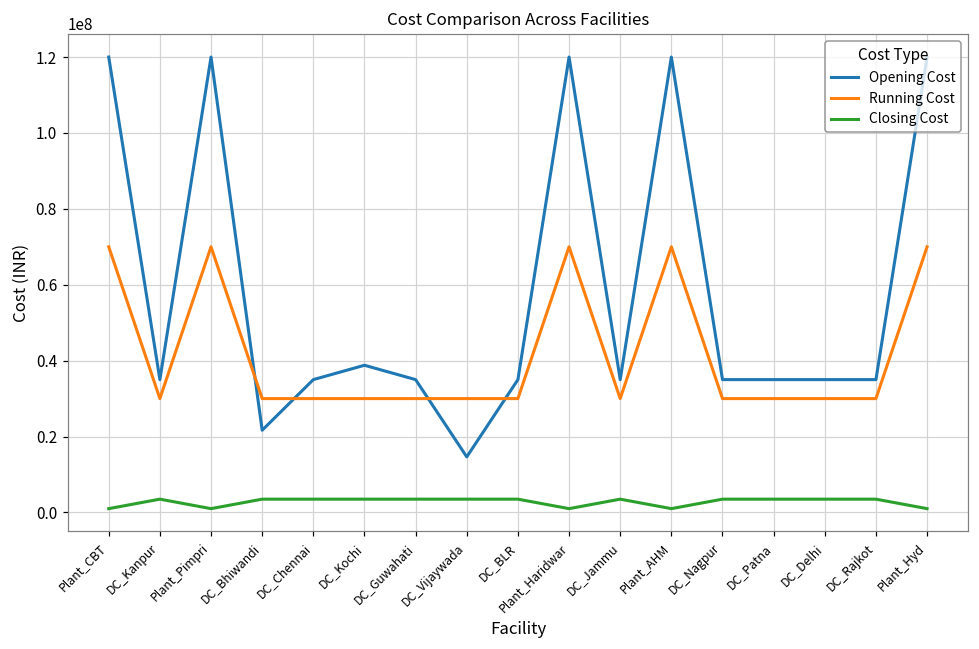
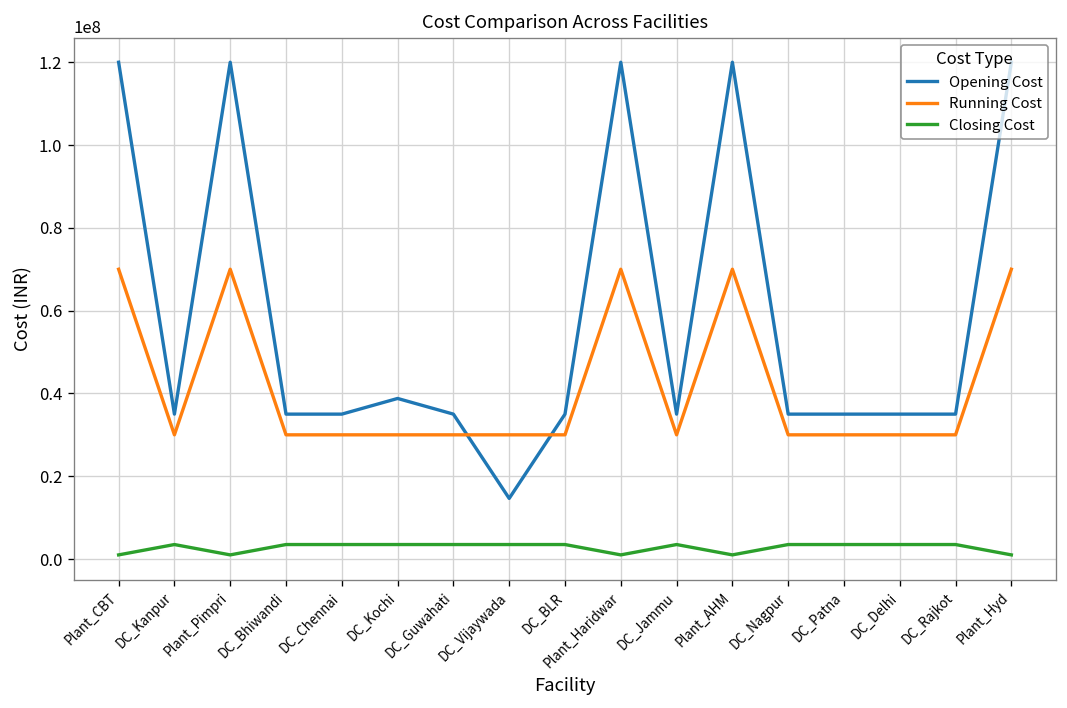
Opening Cost, DC_Bhiwandi: 22000000 -> 35000000
